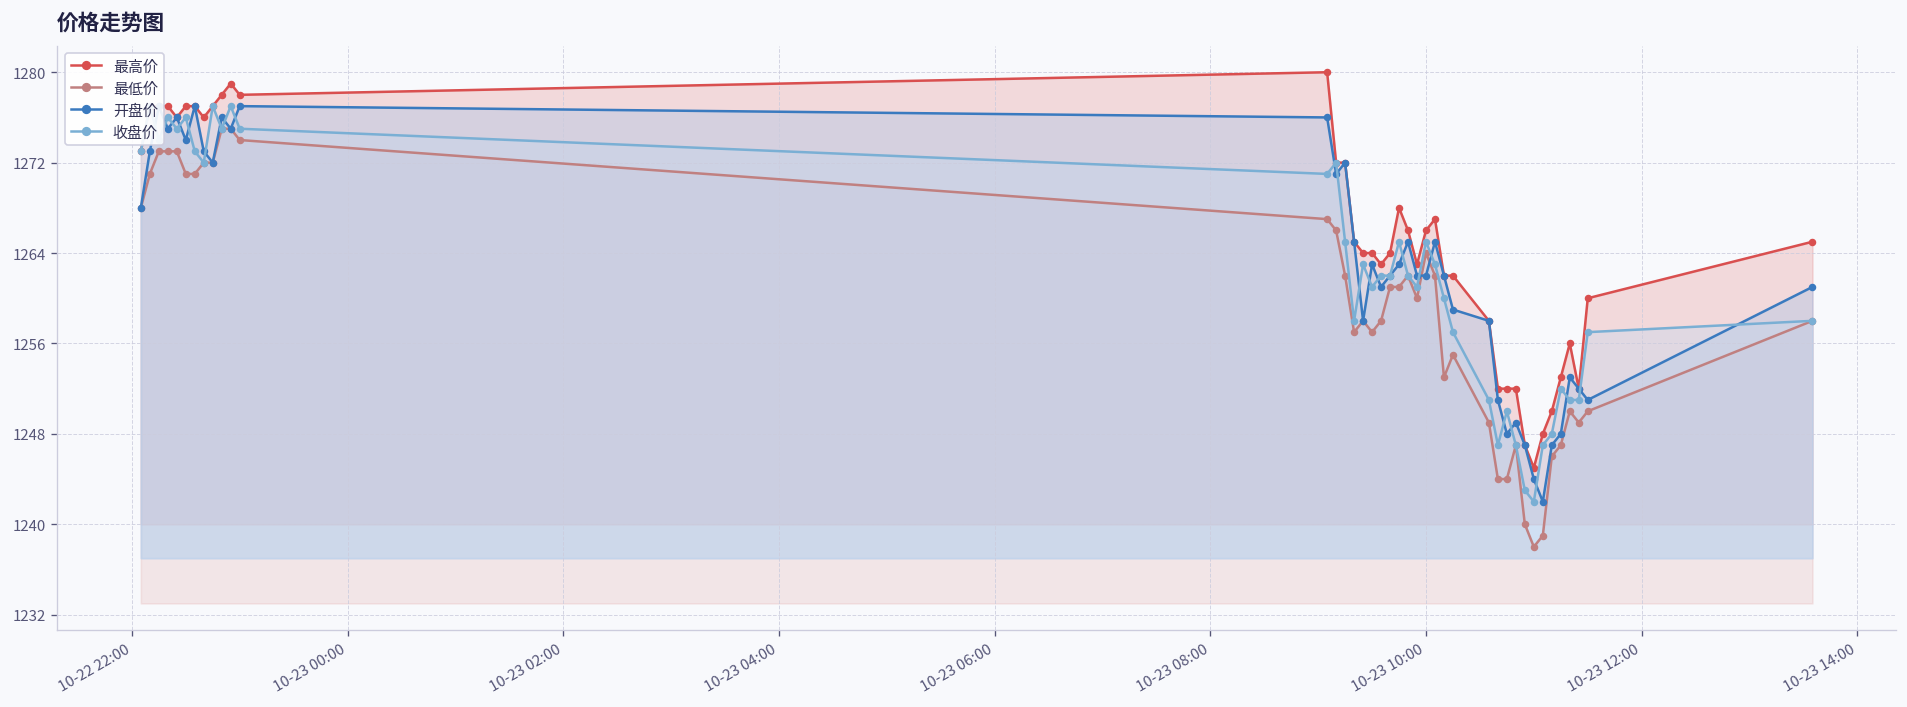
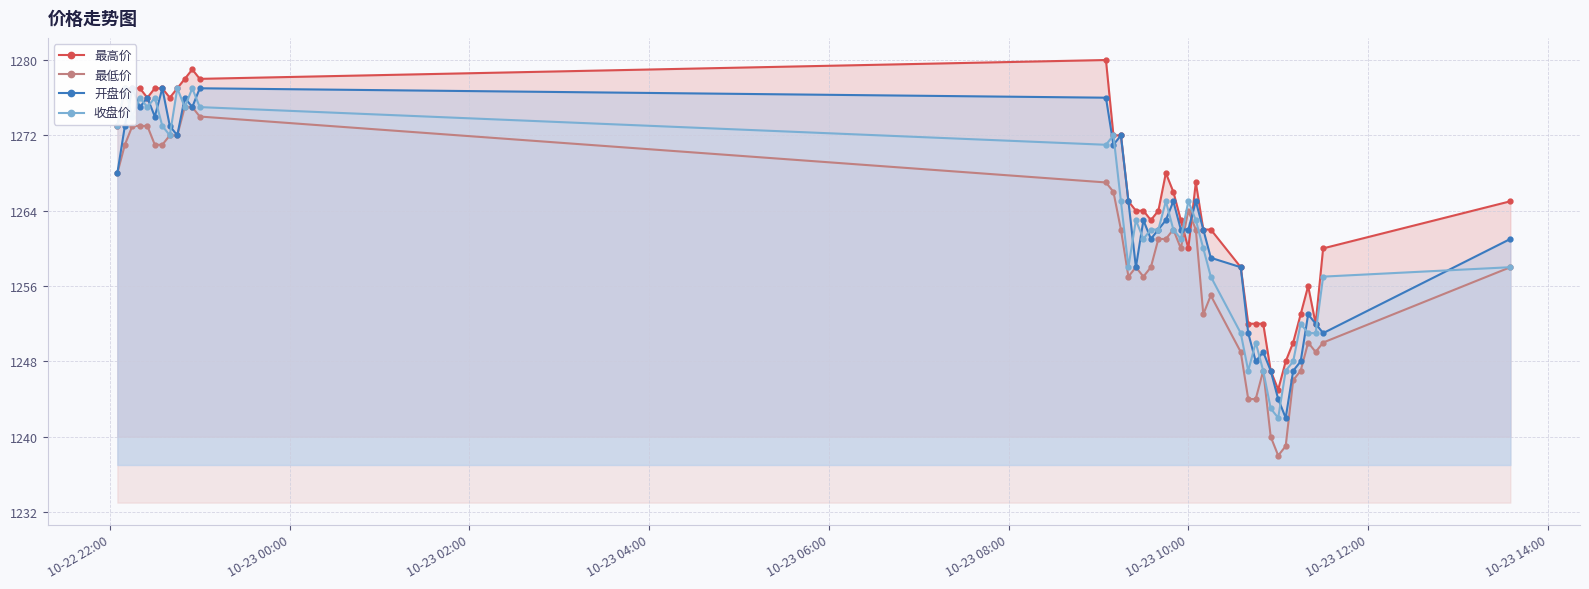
最高价, 10-23 10:00: 1266 -> 1260
